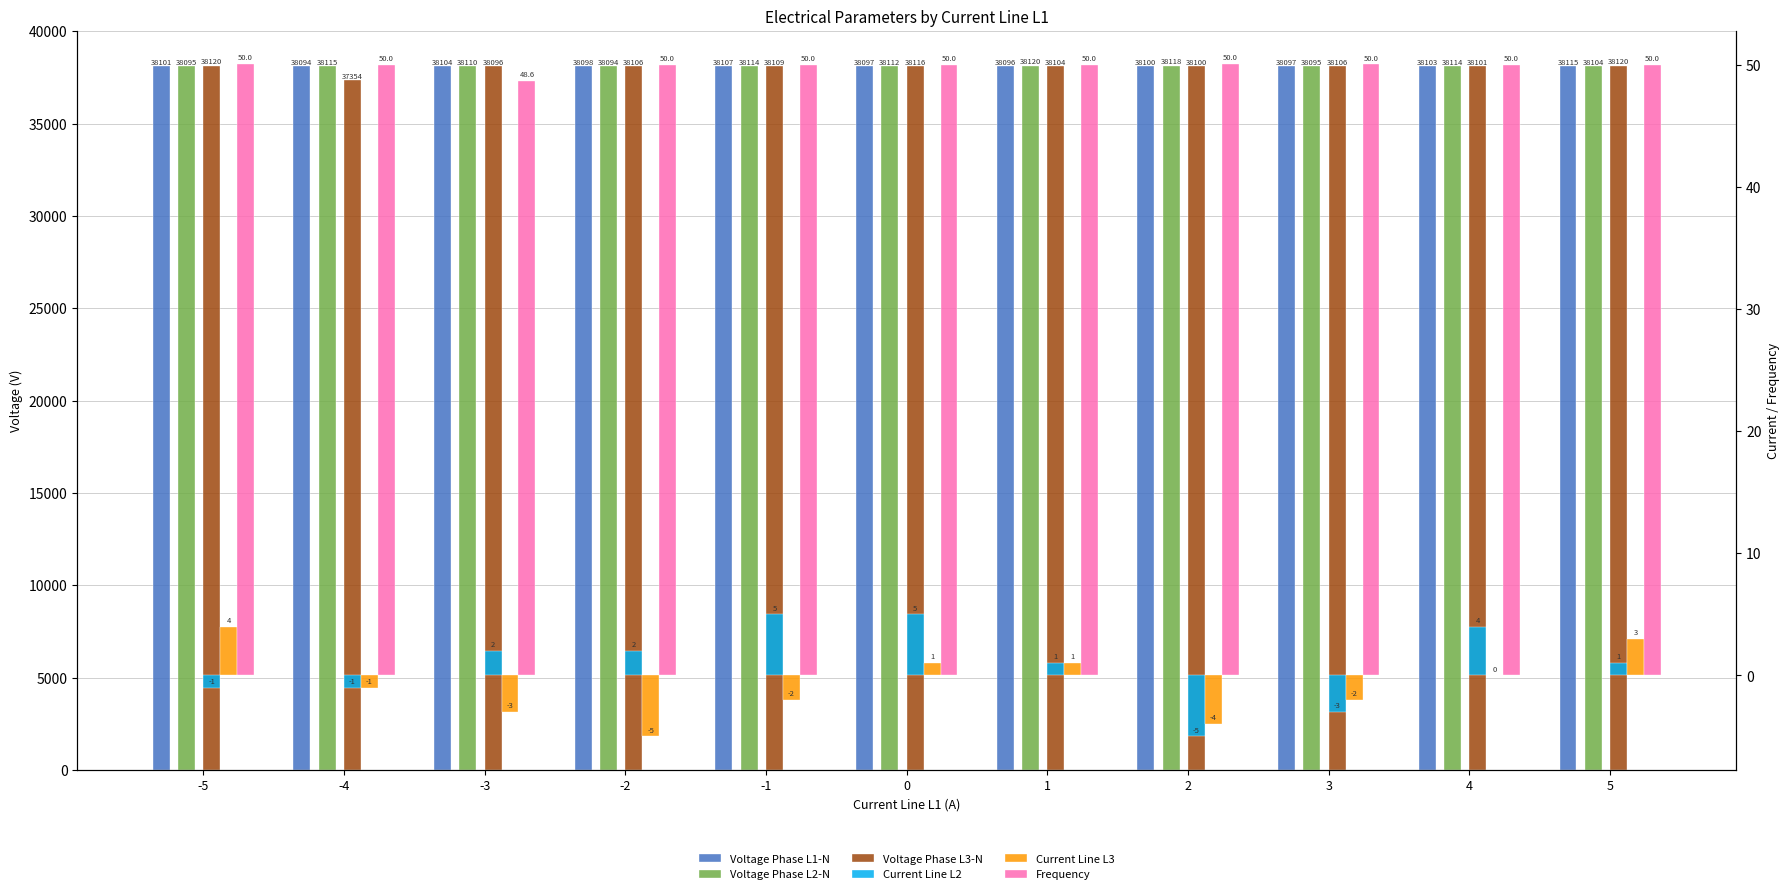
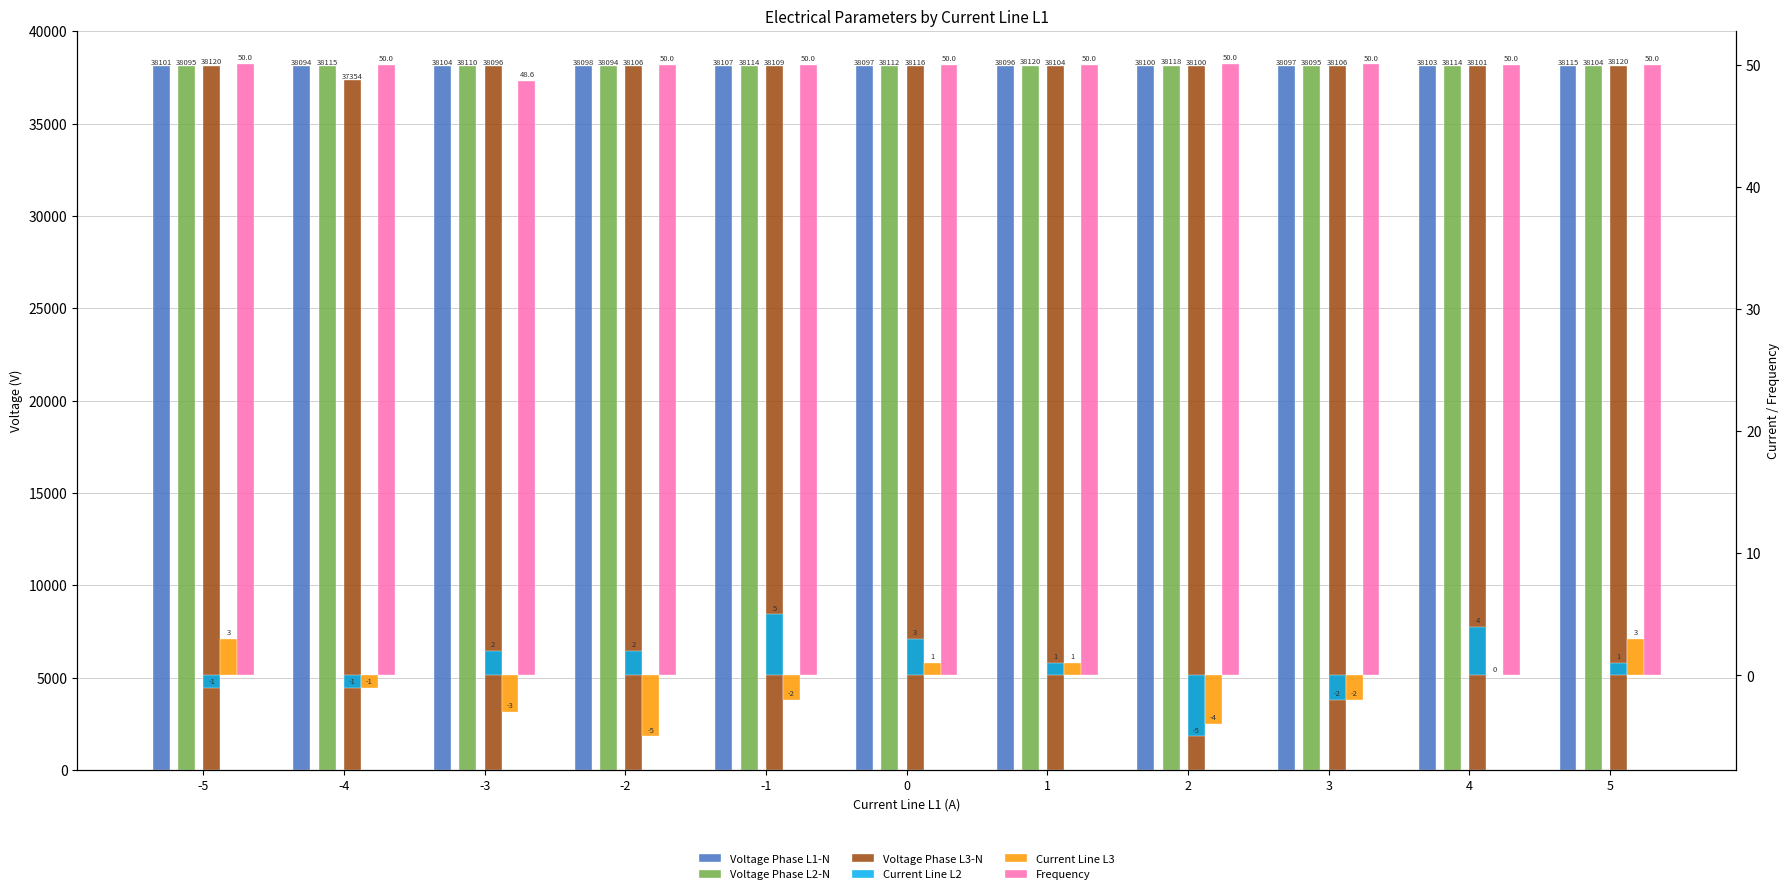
Current Line L3, -5: 4 -> 3
Current Line L2, 0: 5 -> 3
Current Line L2, 3: -3 -> -2
